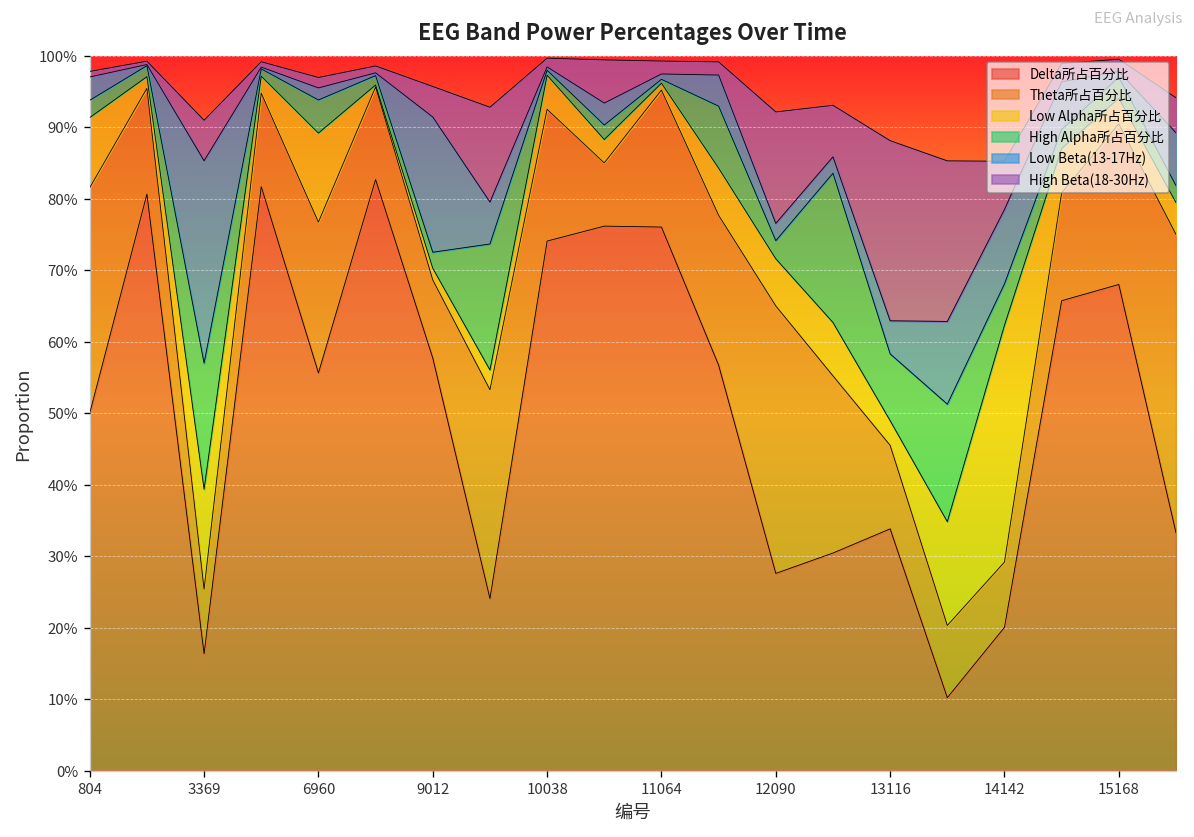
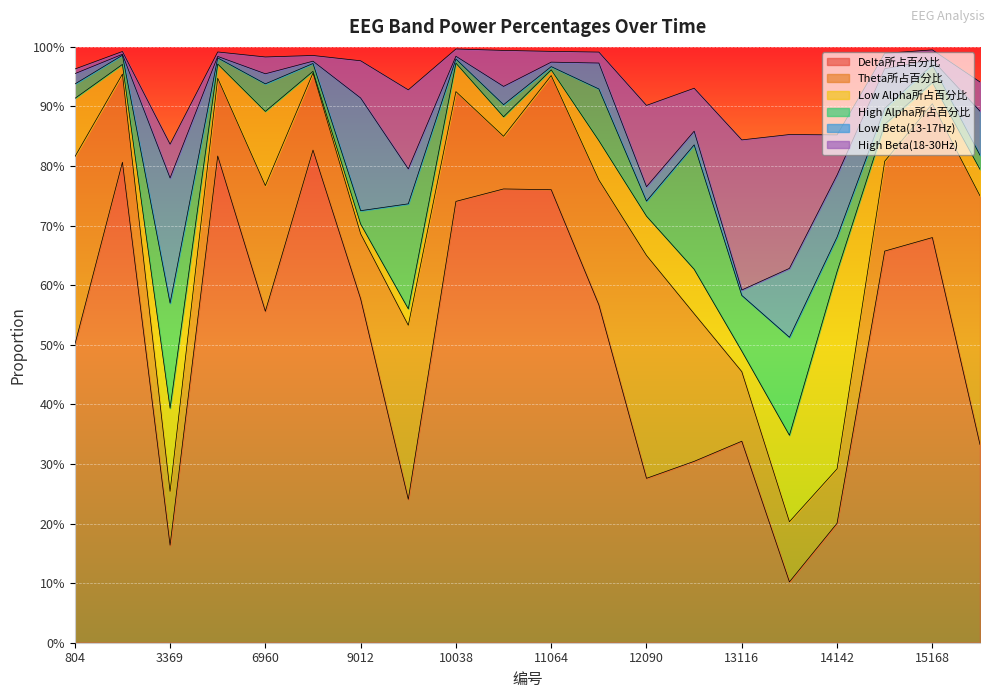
Low Beta(13-17Hz), 804: 3% -> 2%
Low Beta(13-17Hz), 3369: 28% -> 21%
High Beta(18-30Hz), 6960: 1% -> 3%
High Beta(18-30Hz), 9012: 4% -> 6%
High Beta(18-30Hz), 12090: 16% -> 14%
Low Beta(13-17Hz), 13116: 5% -> 1%
